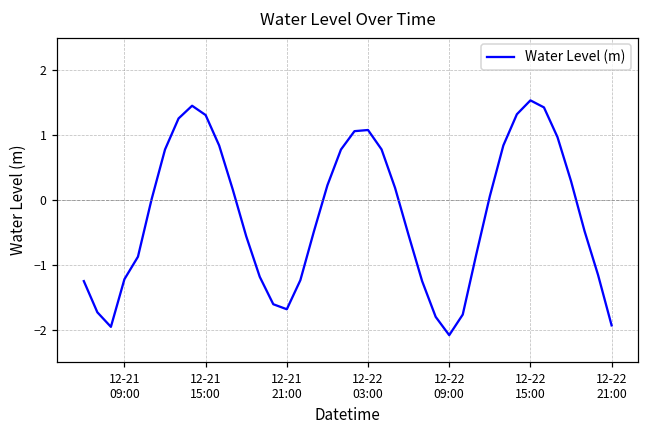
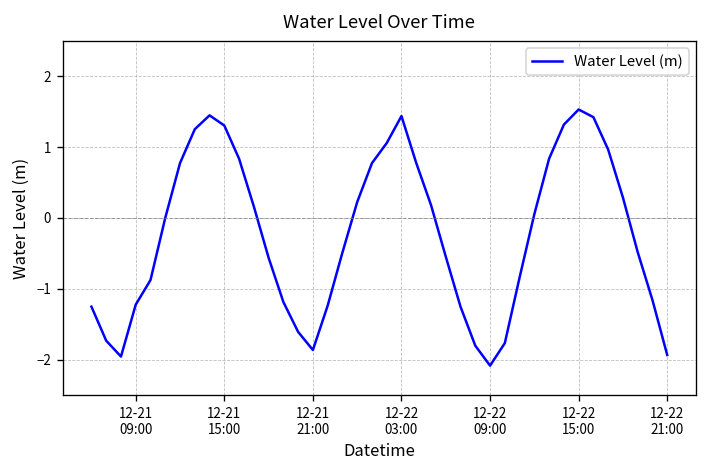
12-21 21:00: -1.7 -> -1.9
12-22 03:00: 1.1 -> 1.4
